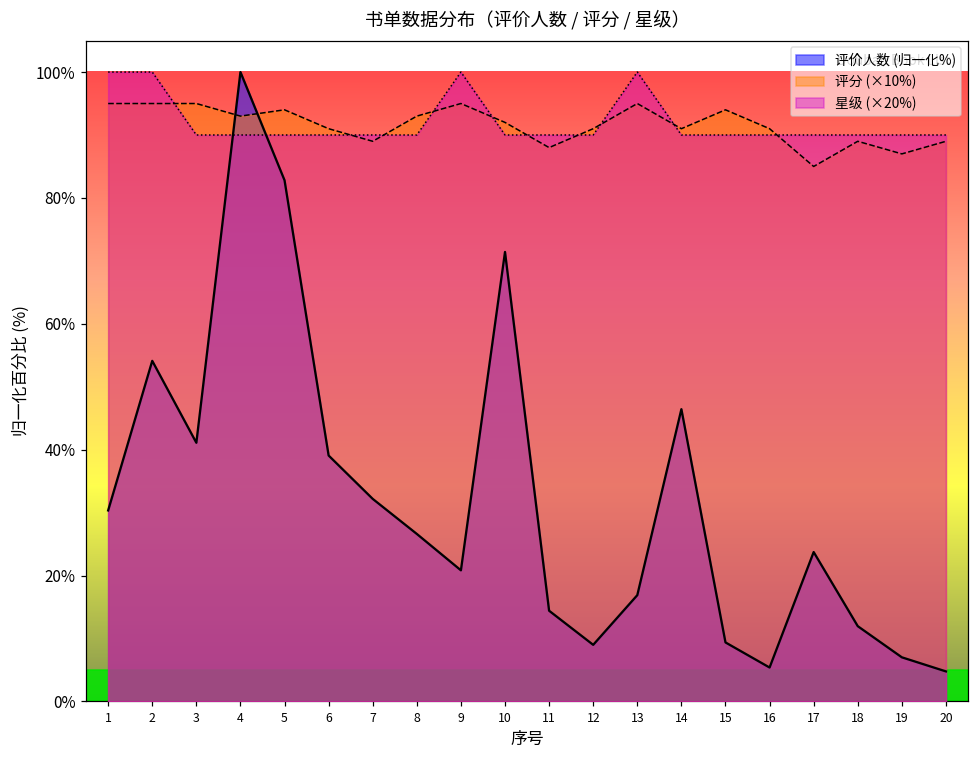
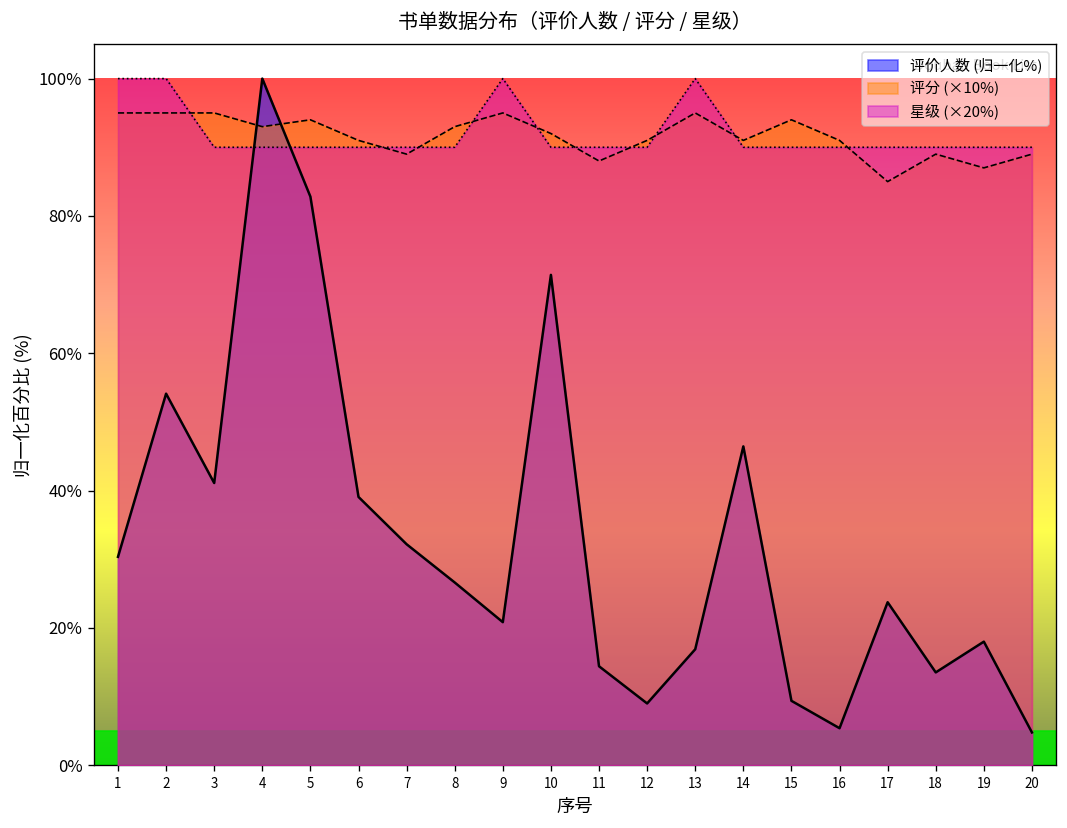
评价人数 (归一化%), 18: 12% -> 14%
评价人数 (归一化%), 19: 7% -> 18%
